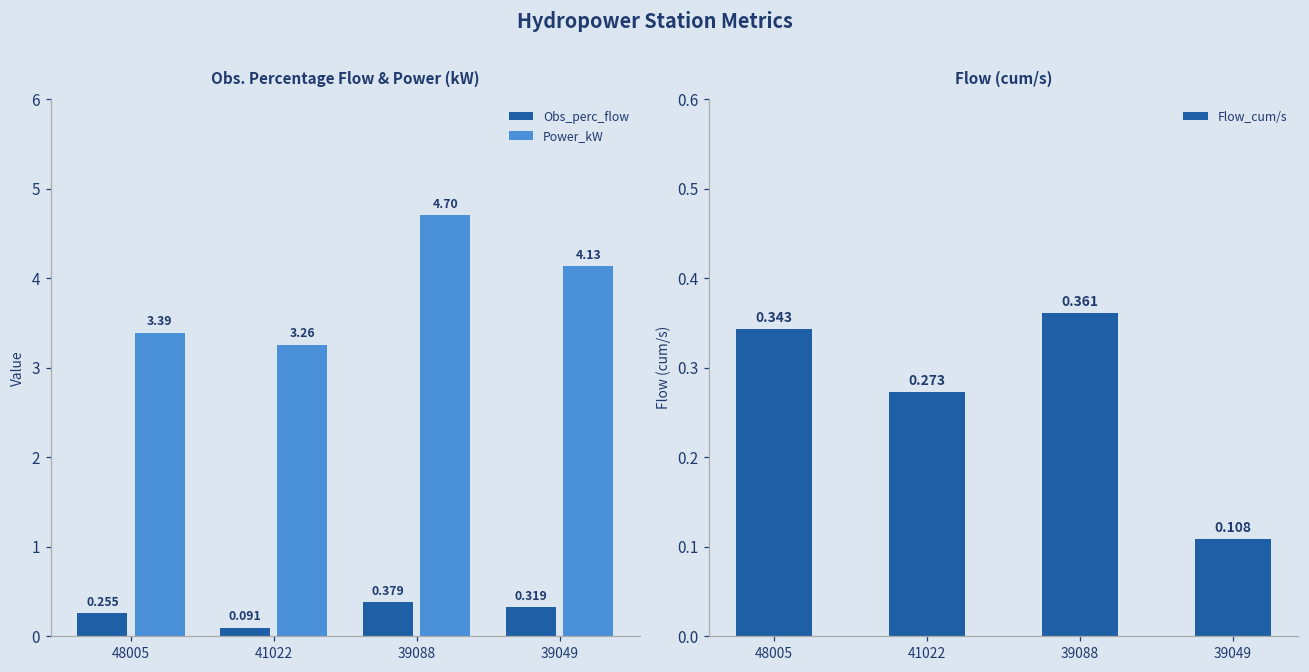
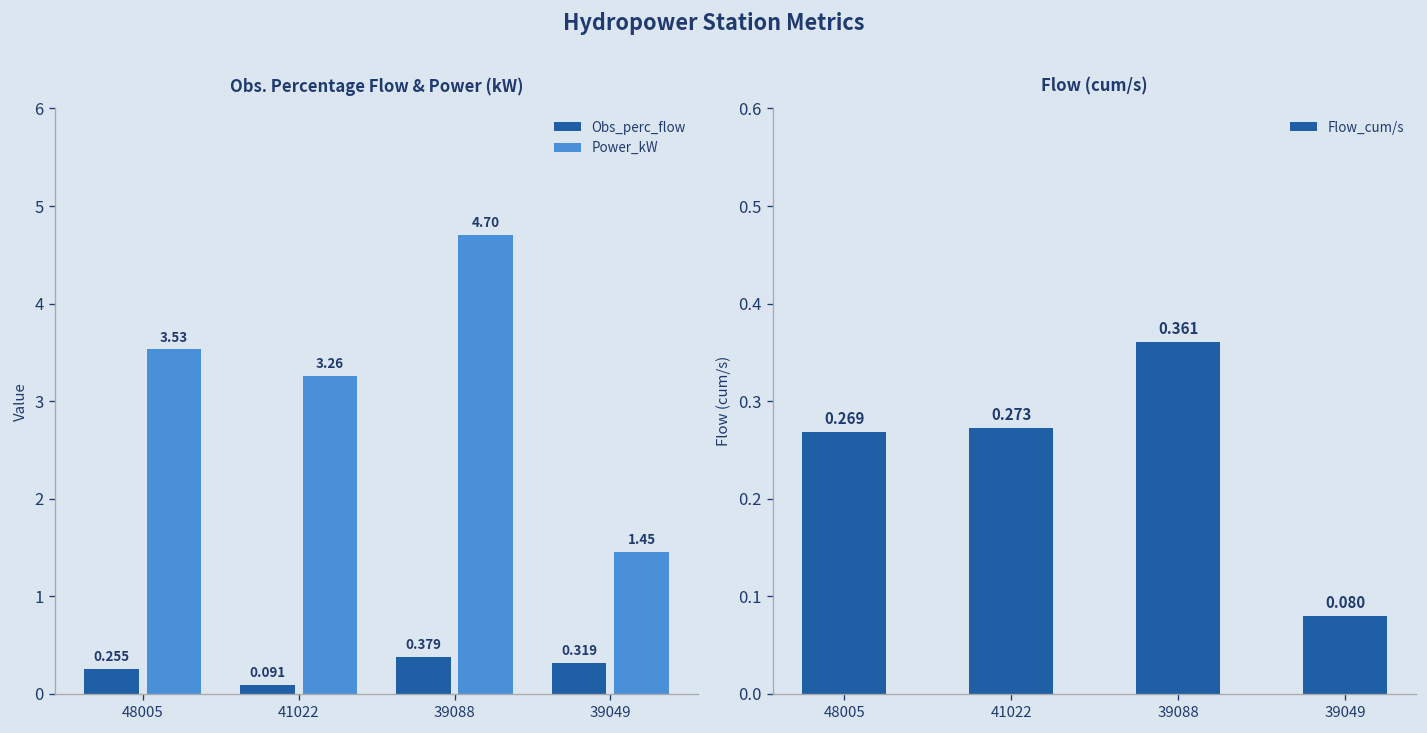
Obs. Percentage Flow & Power (kW), Power_kW, 48005: 3.39 -> 3.53
Obs. Percentage Flow & Power (kW), Power_kW, 39049: 4.13 -> 1.45
Flow (cum/s), 48005: 0.343 -> 0.269
Flow (cum/s), 39049: 0.108 -> 0.080
